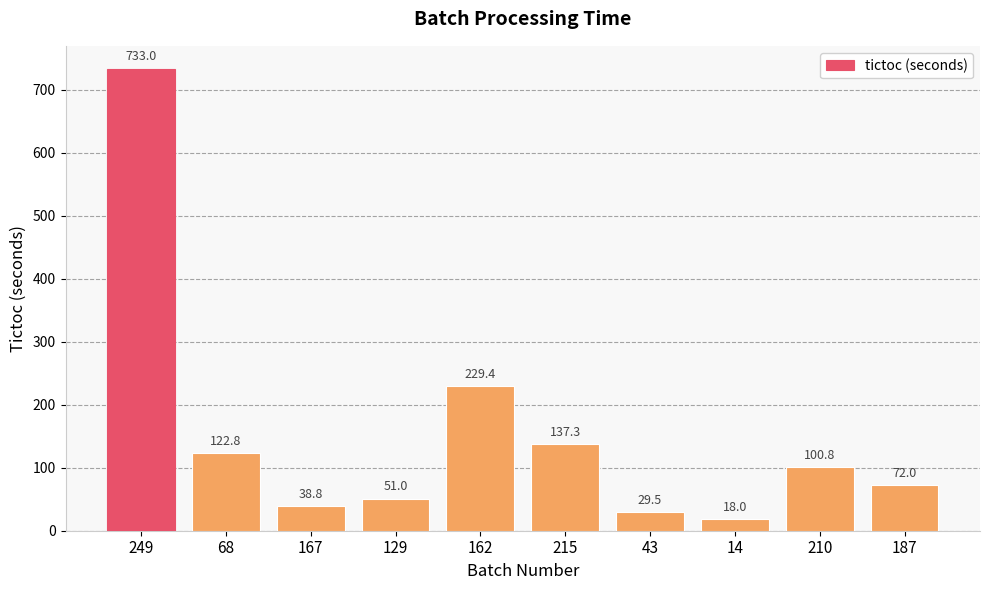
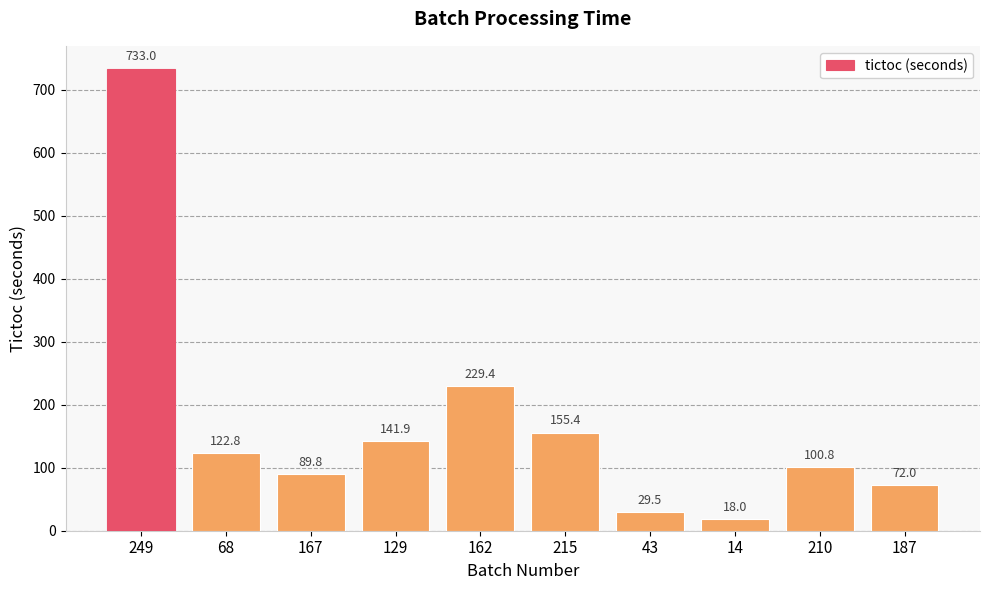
167: 38.8 -> 89.8
129: 51.0 -> 141.9
215: 137.3 -> 155.4
